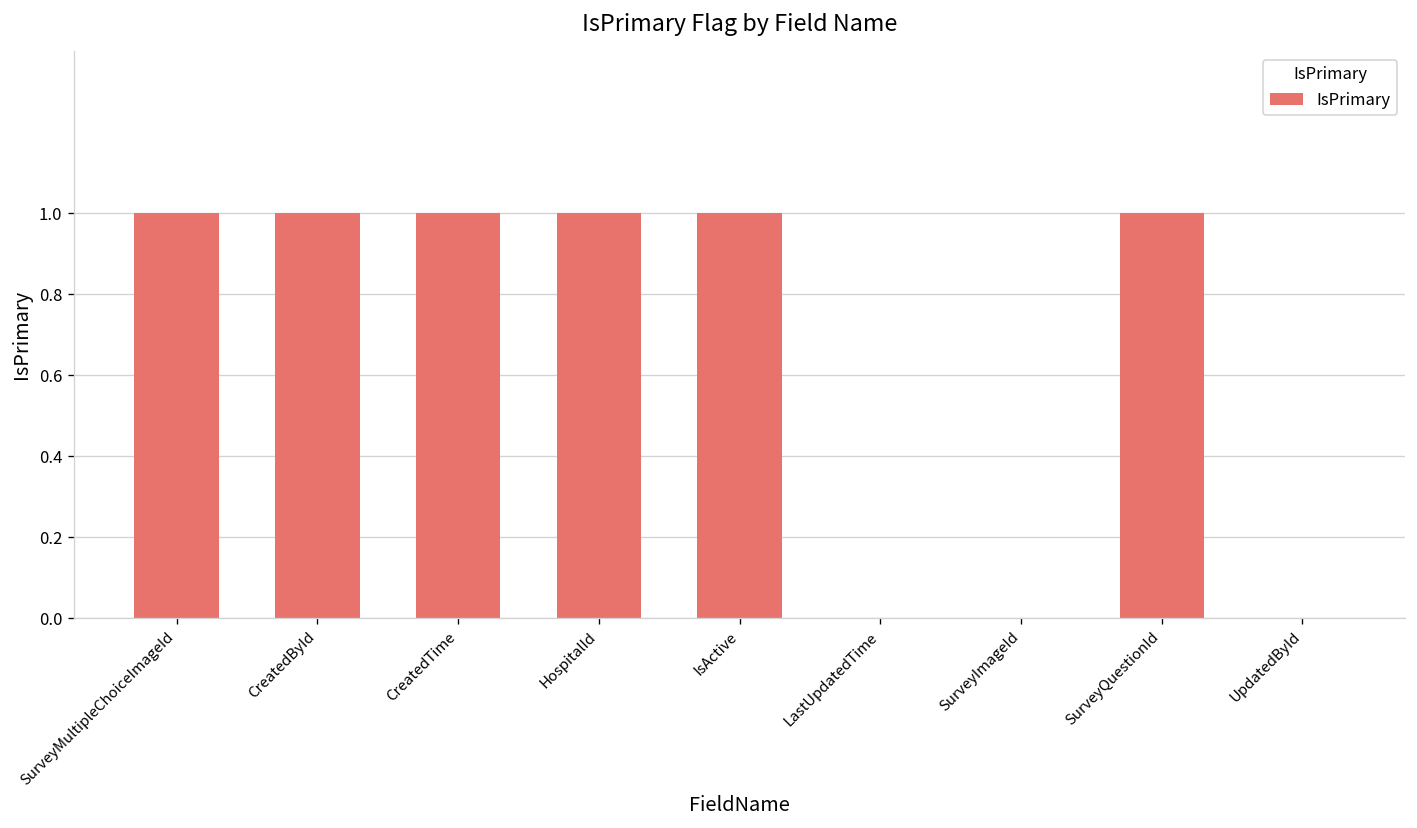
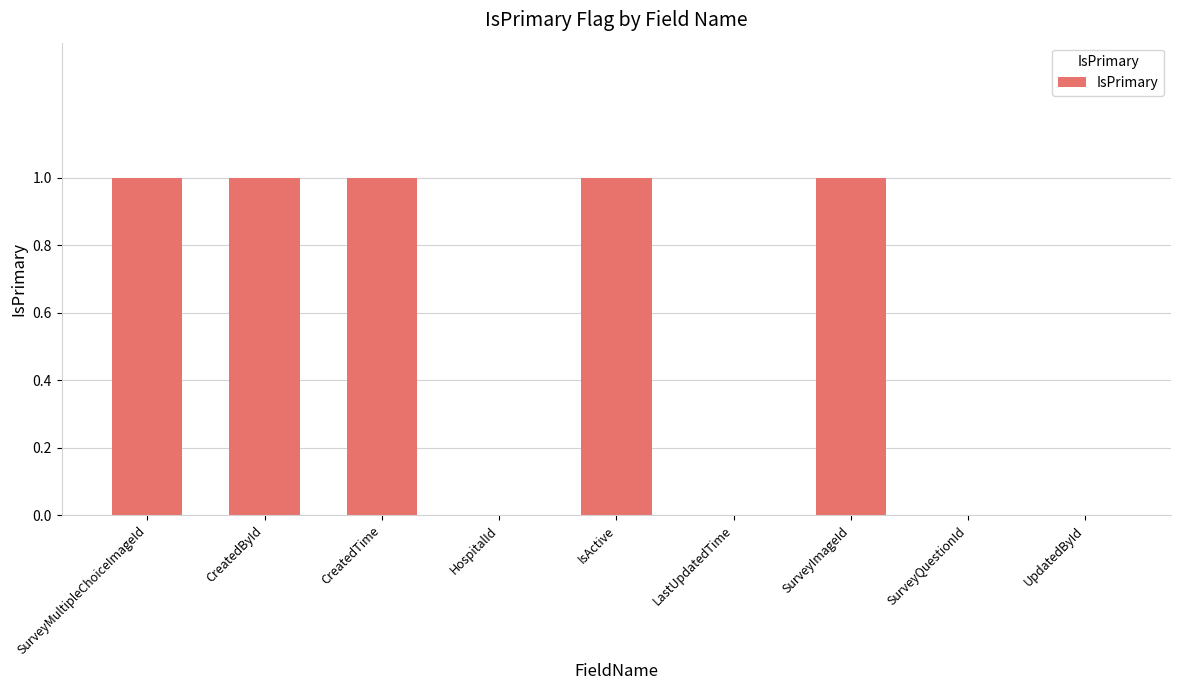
HospitalId: 1 -> 0
SurveyImageId: 0 -> 1
SurveyQuestionId: 1 -> 0
